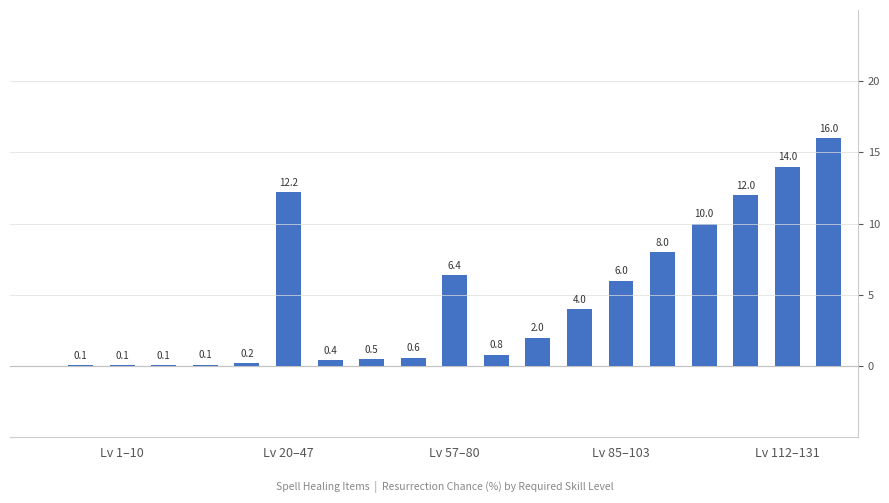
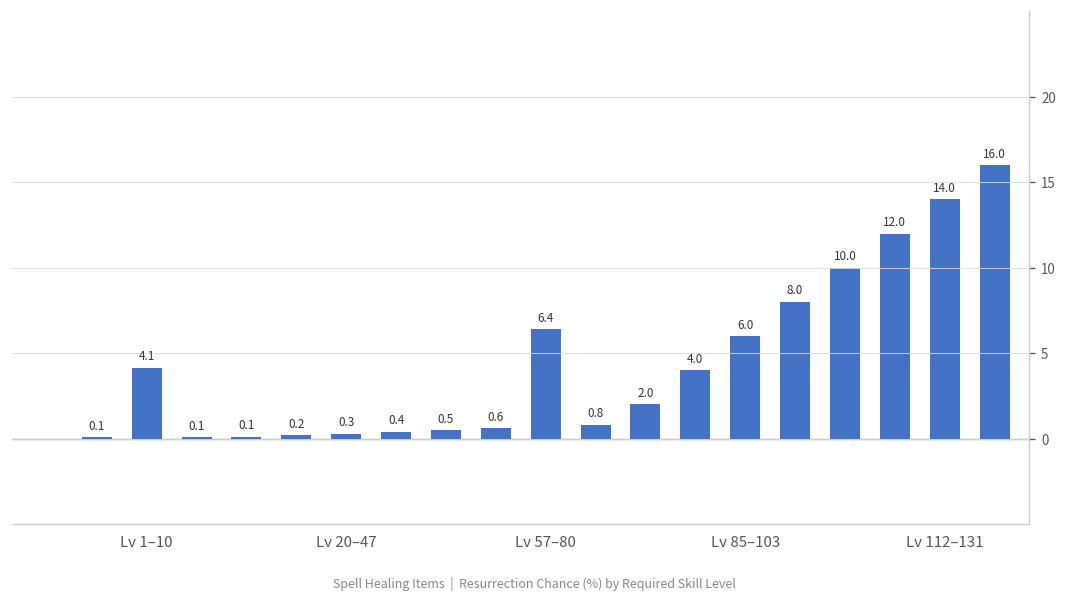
Lv 1–10: 0.1 -> 4.1
Lv 20–47: 12.2 -> 0.3
